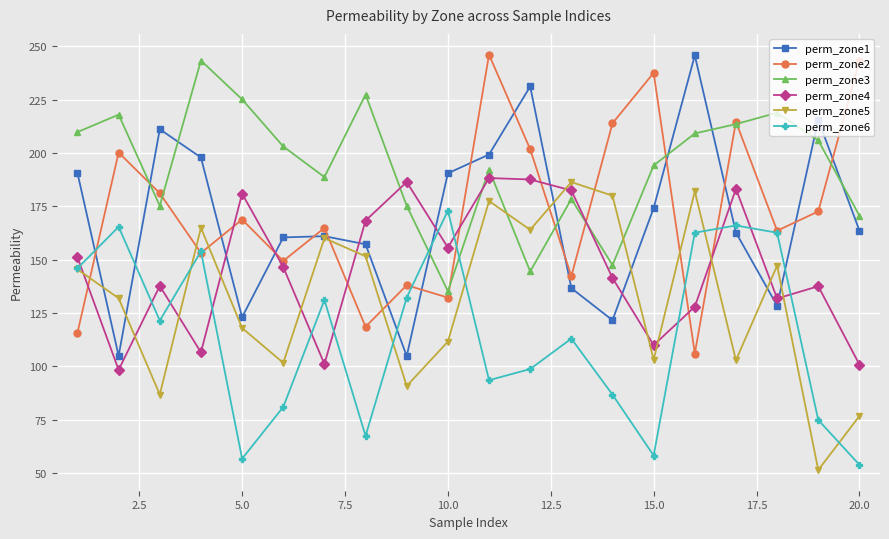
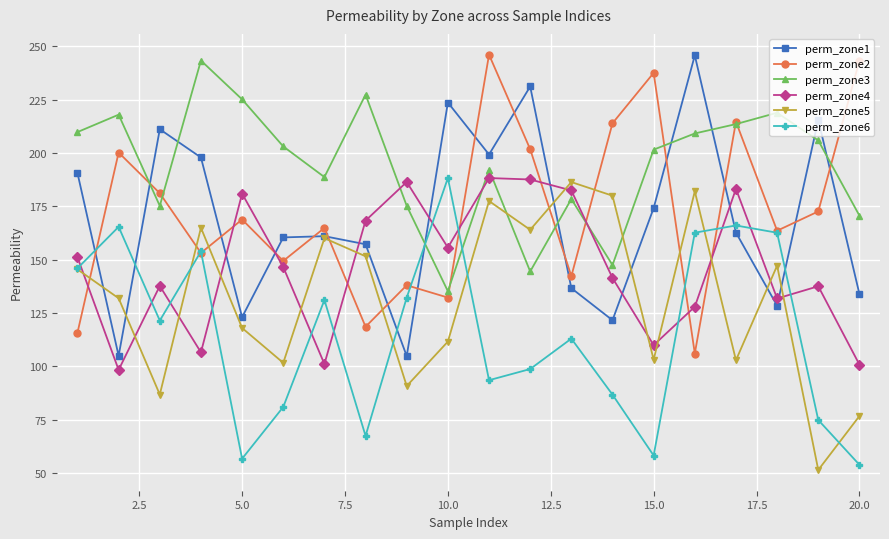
perm_zone1, 10.0: 190 -> 224
perm_zone6, 10.0: 173 -> 188
perm_zone3, 15.0: 194 -> 202
perm_zone1, 20.0: 164 -> 134
